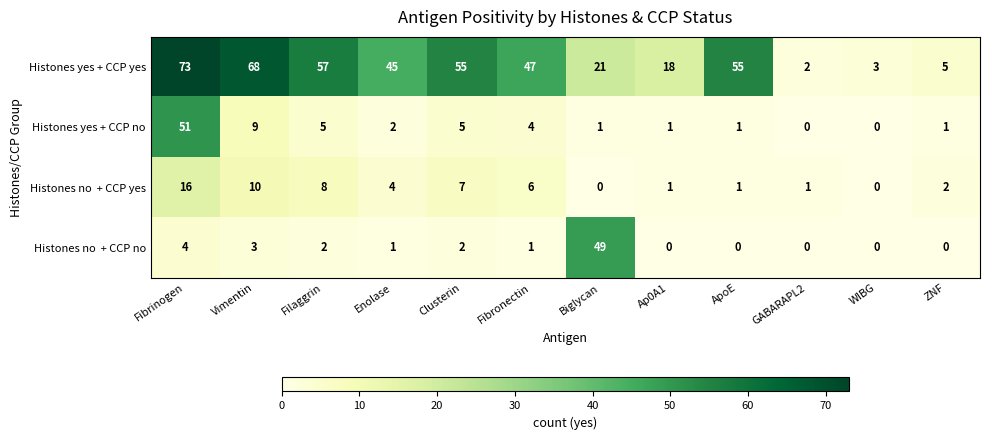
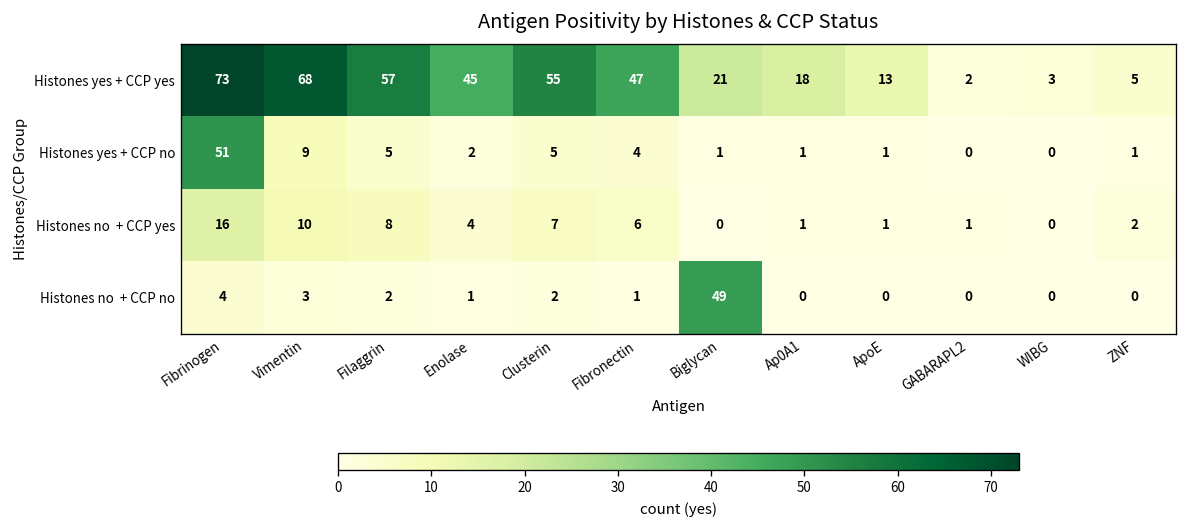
Histones yes + CCP yes, ApoE: 55 -> 13
